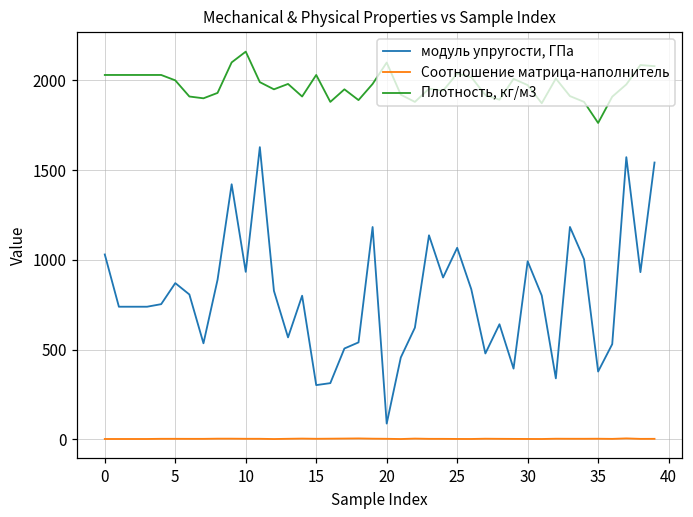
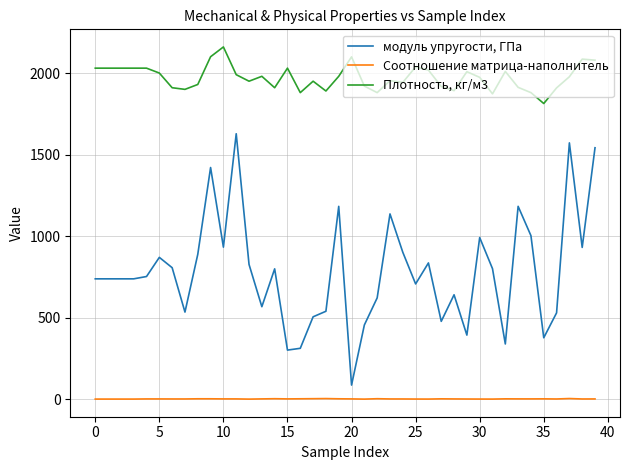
модуль упругости, ГПа, 0: 1030 -> 740
модуль упругости, ГПа, 25: 1070 -> 710
Плотность, кг/м3, 35: 1760 -> 1810
